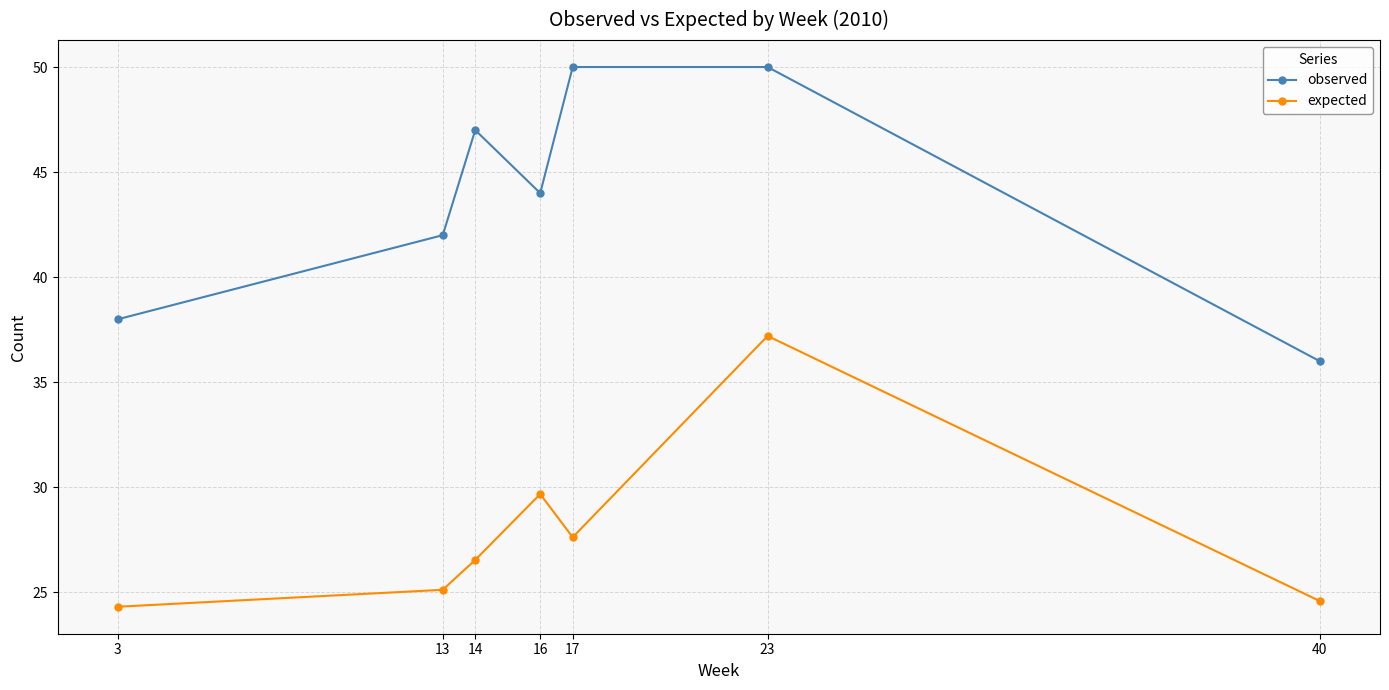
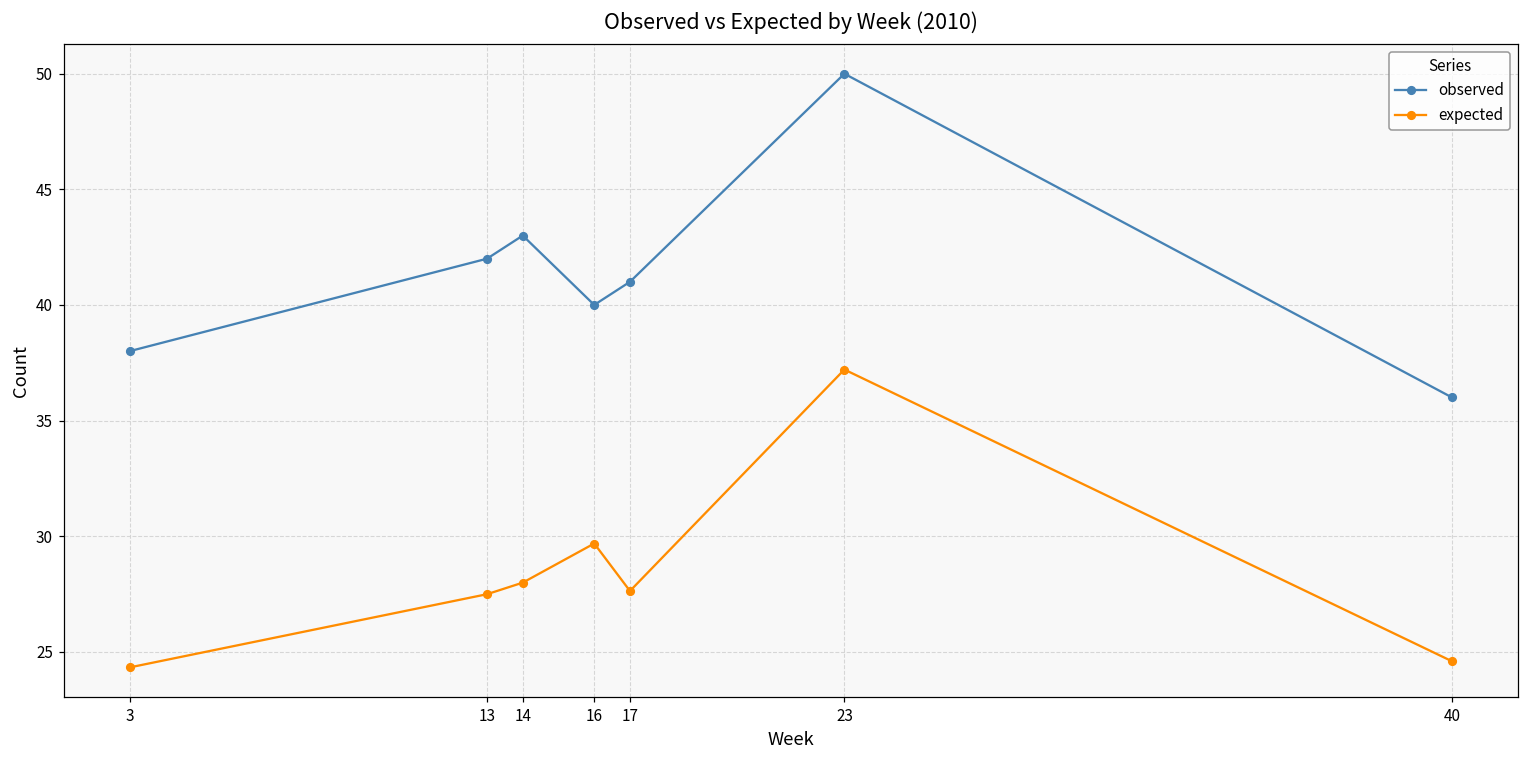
expected, 13: 25.1 -> 27.5
observed, 14: 47 -> 43
expected, 14: 26.5 -> 28.0
observed, 16: 44 -> 40
observed, 17: 50 -> 41
